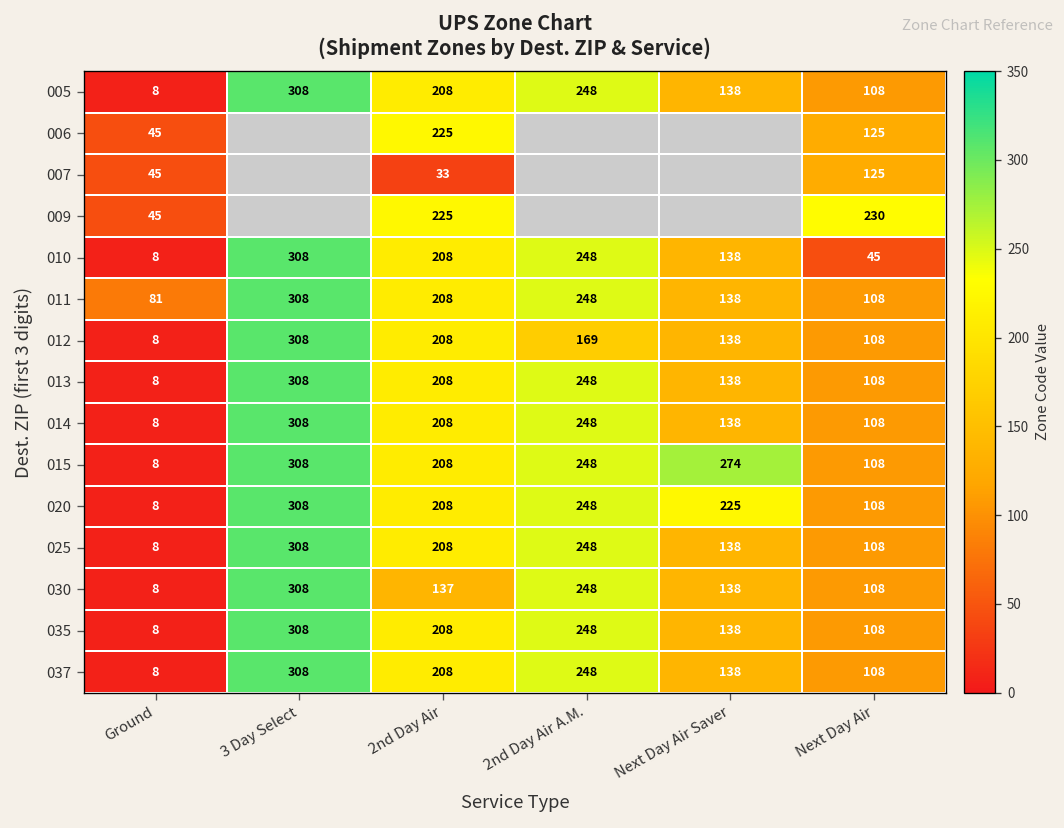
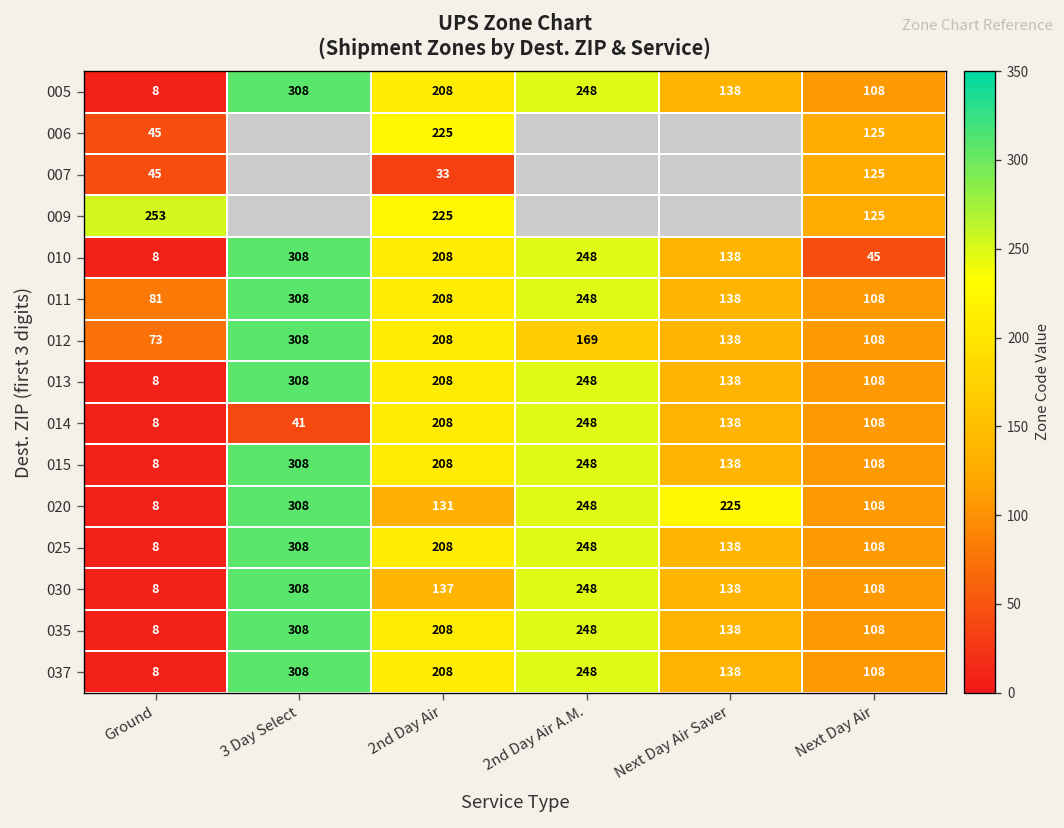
009, Ground: 45 -> 253
009, Next Day Air: 230 -> 125
012, Ground: 8 -> 73
014, 3 Day Select: 308 -> 41
015, Next Day Air Saver: 274 -> 138
020, 2nd Day Air: 208 -> 131
